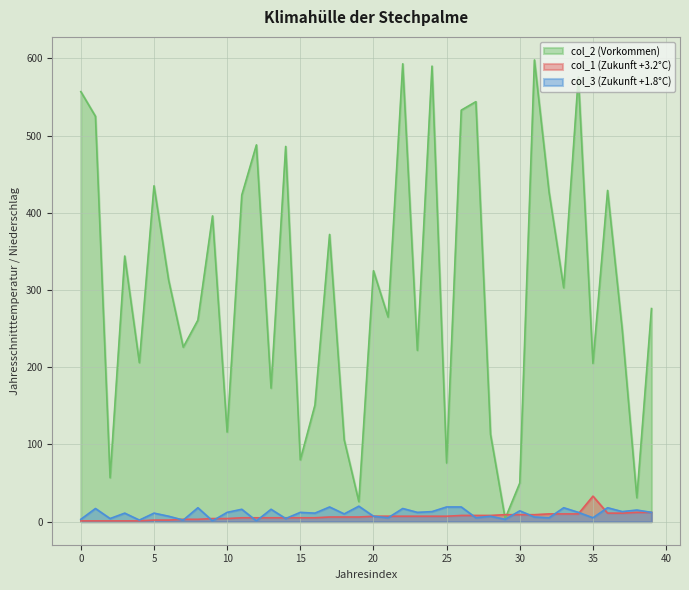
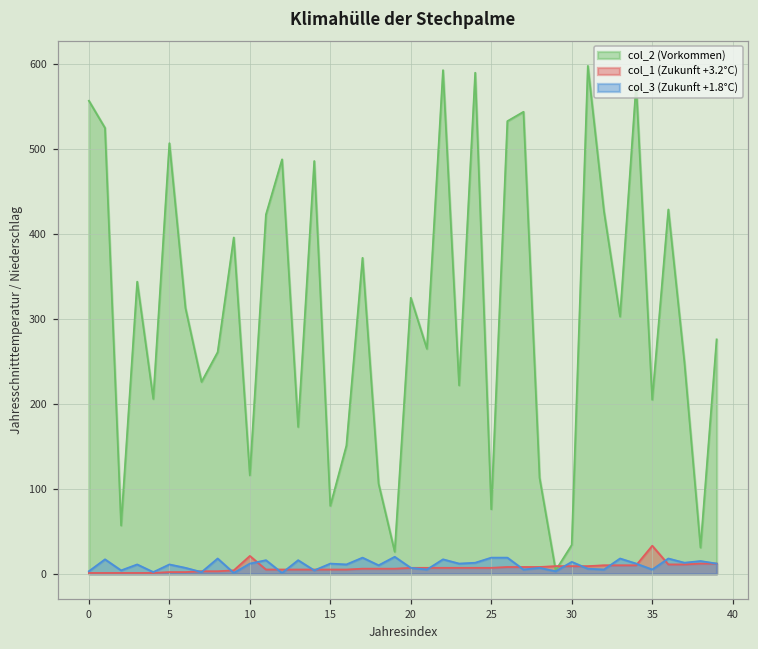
col_2 (Vorkommen), 5: 440 -> 510
col_1 (Zukunft +3.2°C), 10: 0 -> 20
col_2 (Vorkommen), 30: 50 -> 30
